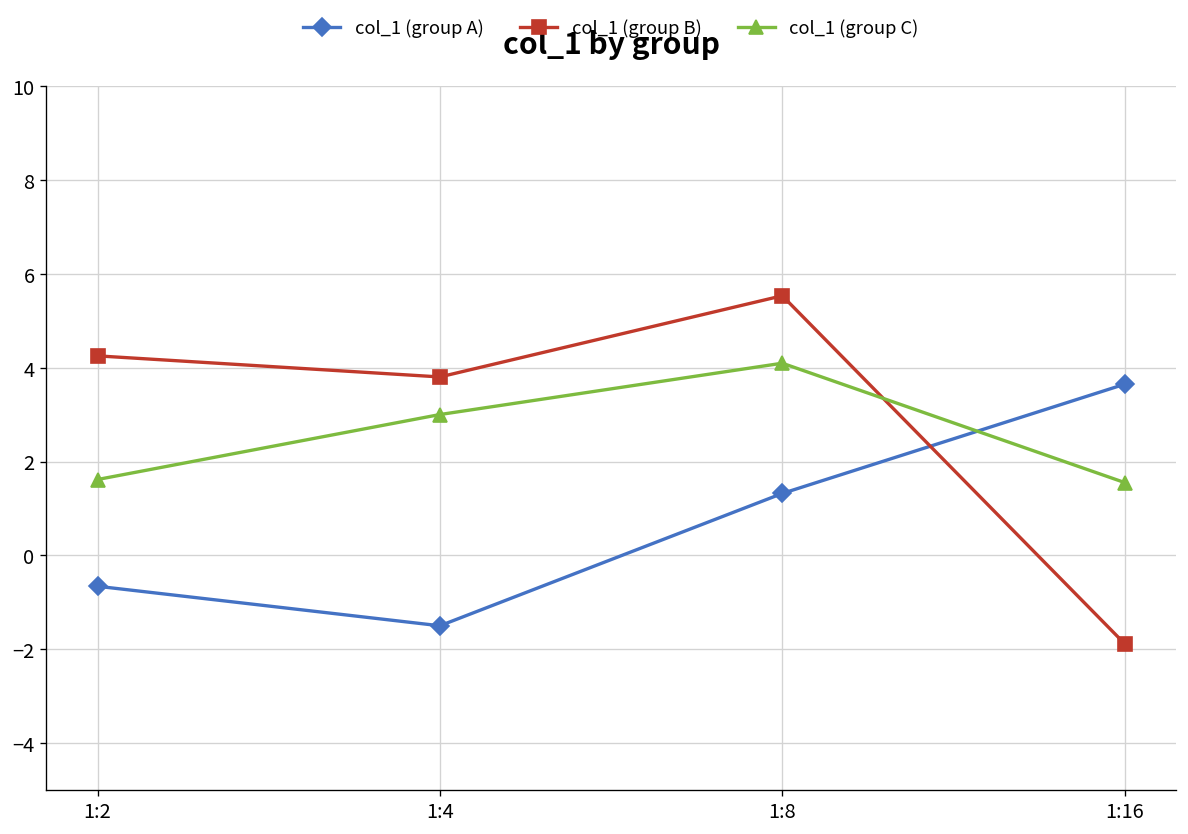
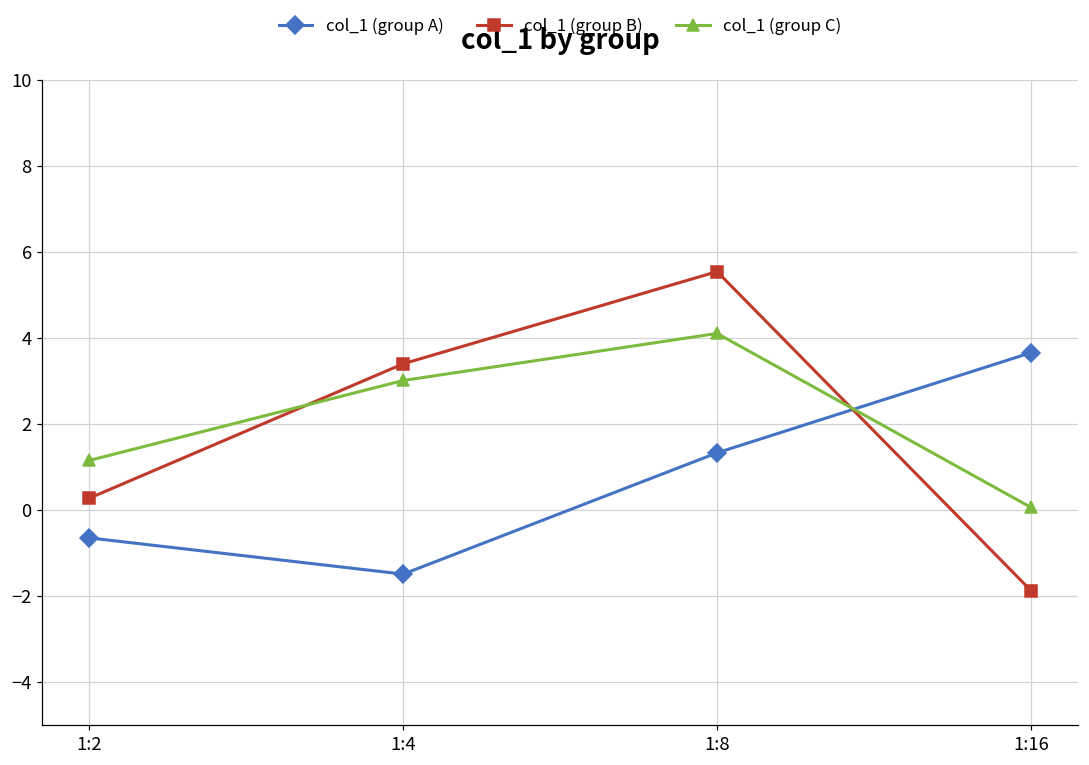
col_1 (group B), 1:2: 4.3 -> 0.3
col_1 (group C), 1:2: 1.6 -> 1.1
col_1 (group B), 1:4: 3.8 -> 3.4
col_1 (group C), 1:16: 1.6 -> 0.1
